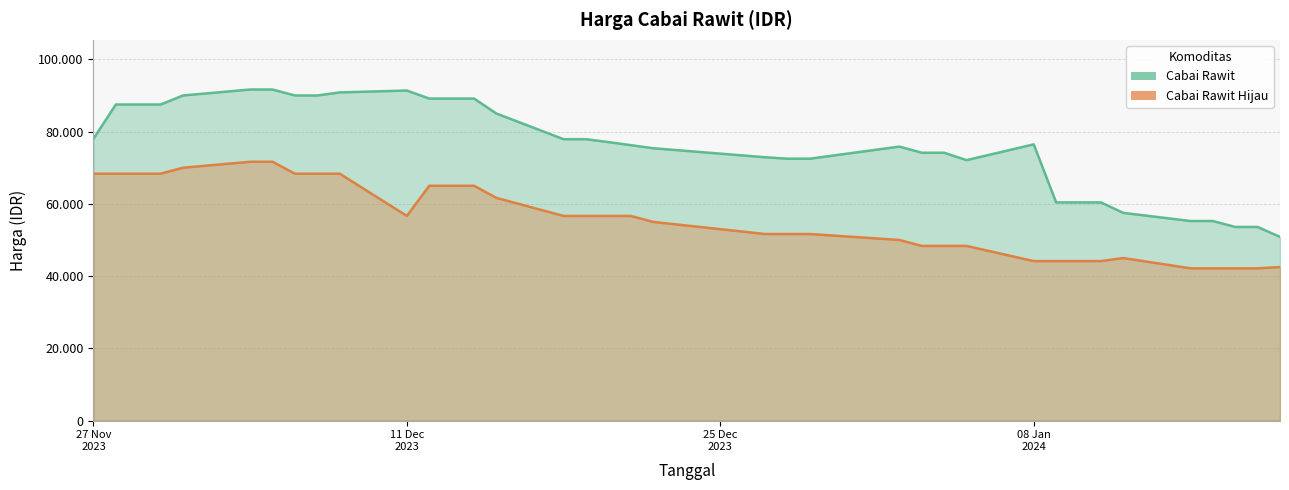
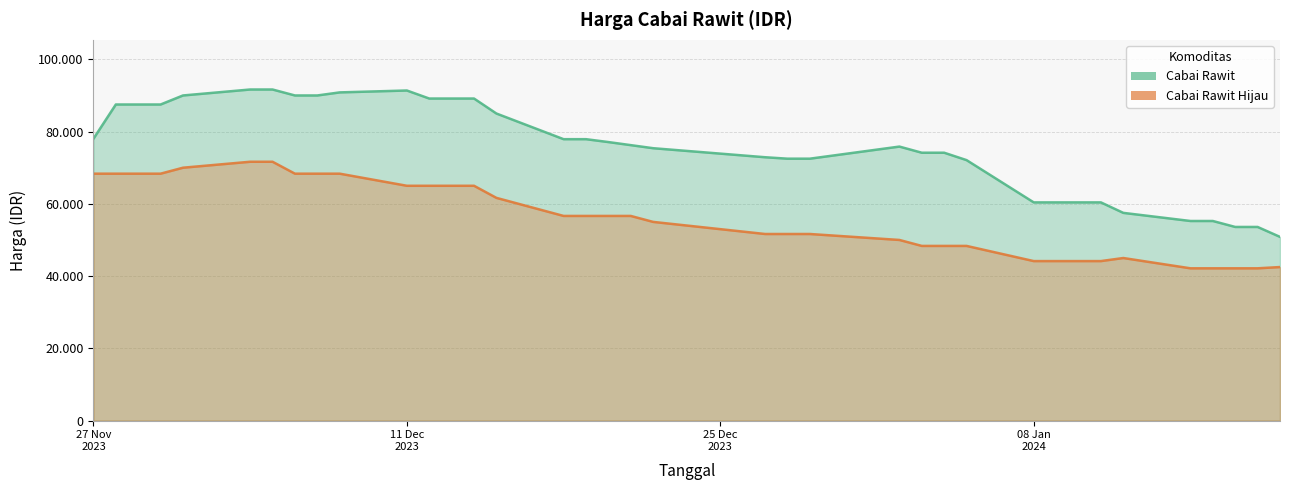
Cabai Rawit Hijau, 11 Dec 2023: 57 -> 65
Cabai Rawit, 08 Jan 2024: 76 -> 60
